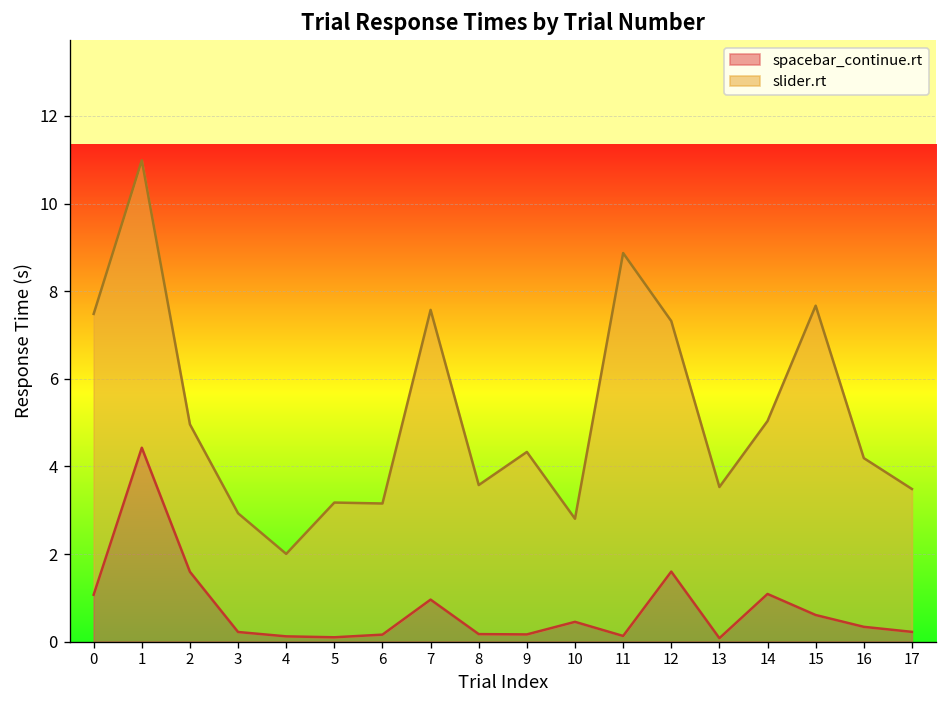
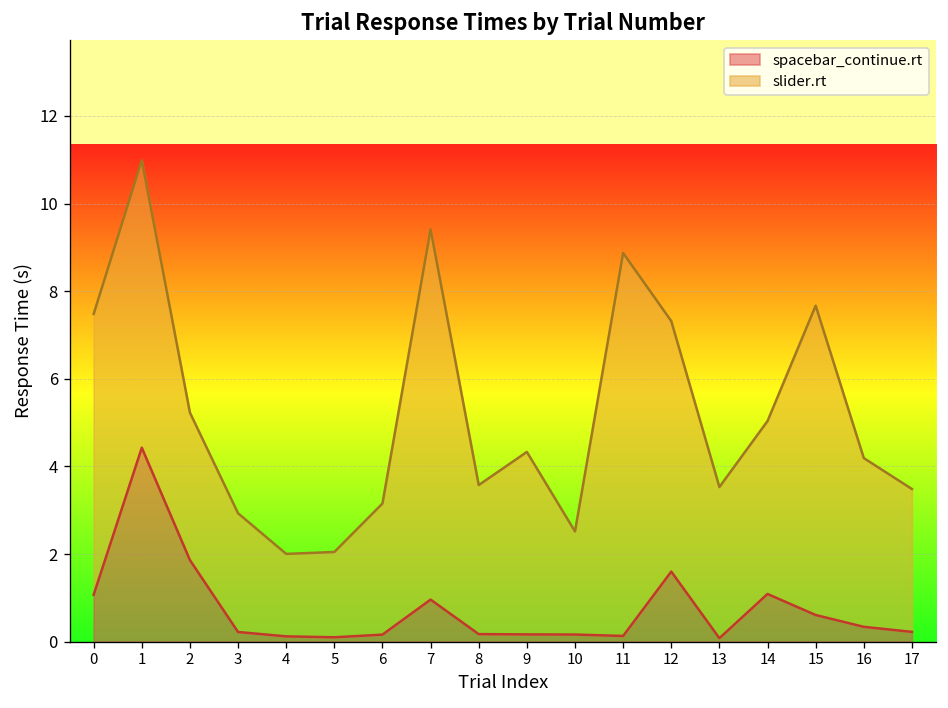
spacebar_continue.rt, 2: 1.6 -> 1.9
slider.rt, 5: 3.1 -> 1.9
slider.rt, 7: 6.6 -> 8.5
spacebar_continue.rt, 10: 0.5 -> 0.2
